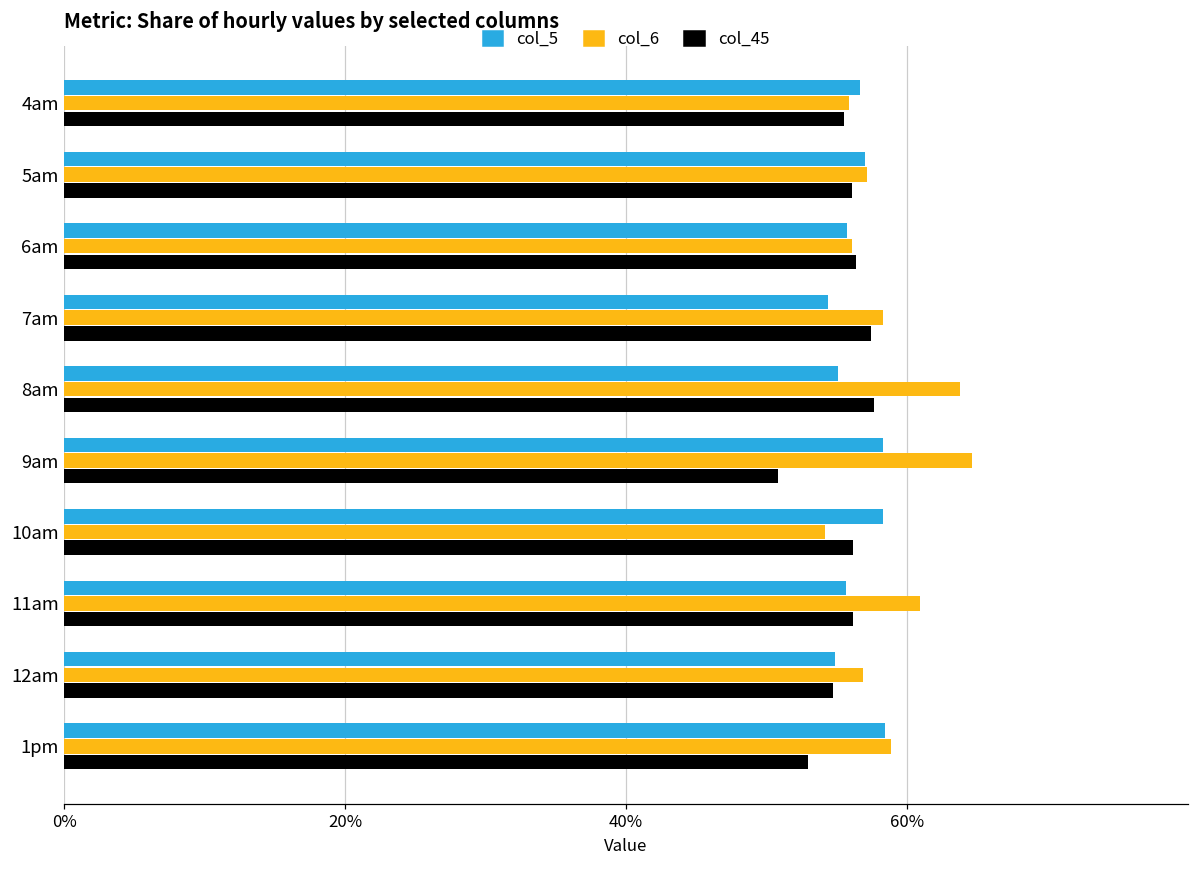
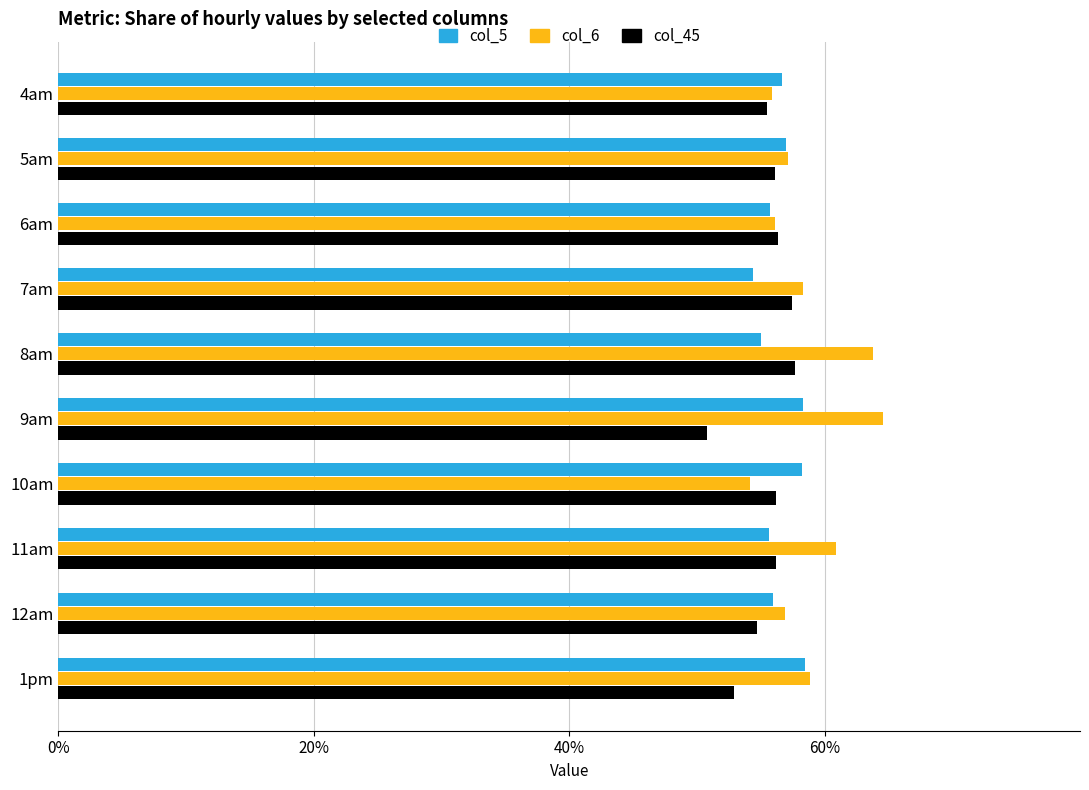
col_5, 12am: 54.9% -> 55.9%
